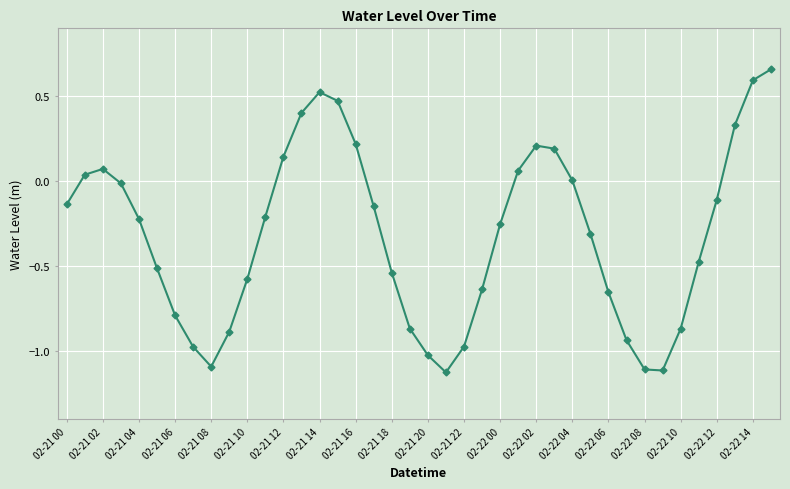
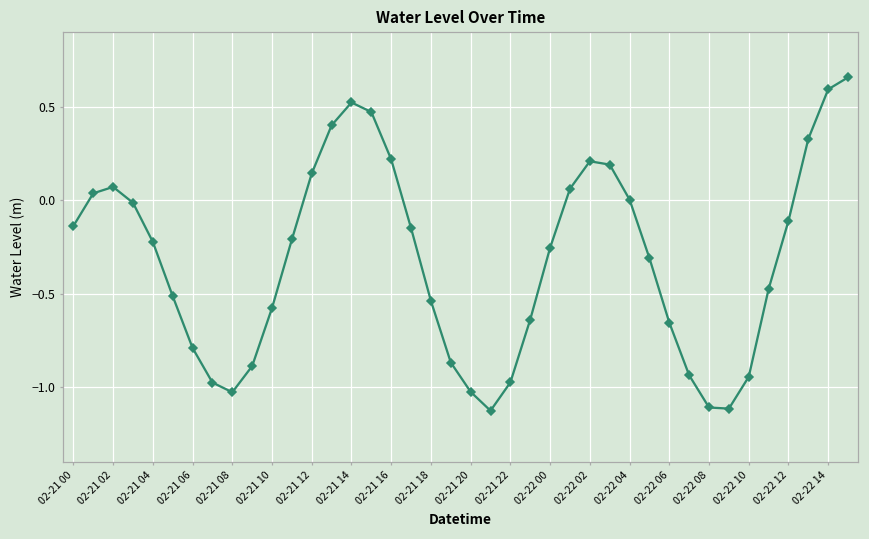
02-21 08: -1.09 -> -1.03
02-22 10: -0.87 -> -0.95
